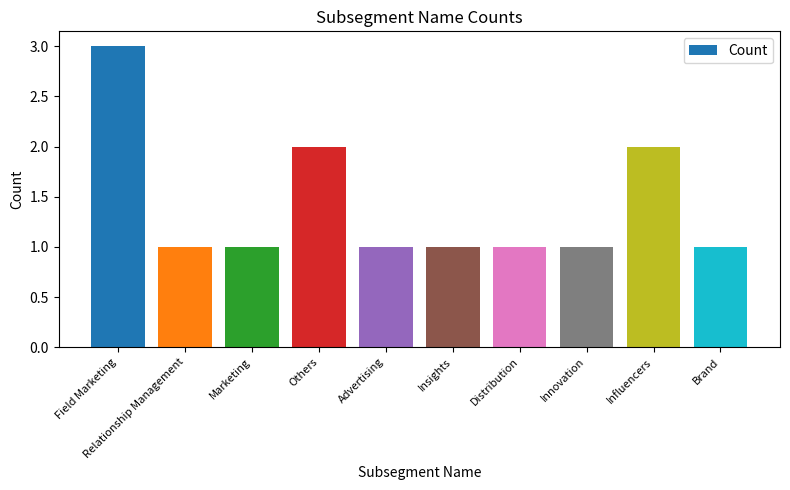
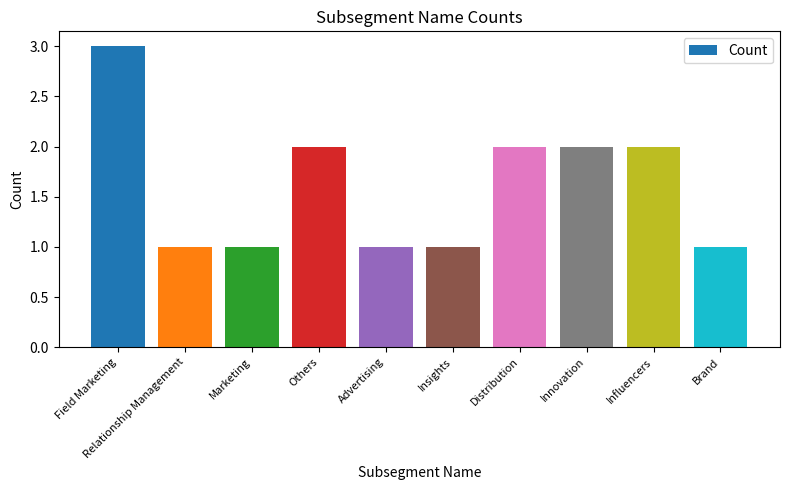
Distribution: 1 -> 2
Innovation: 1 -> 2
